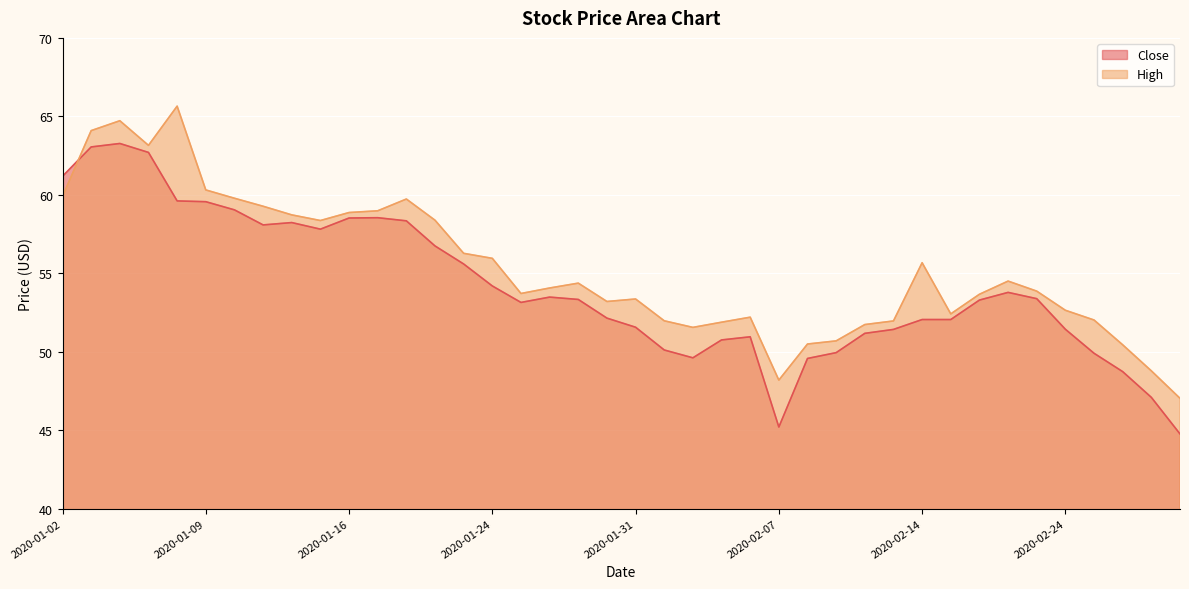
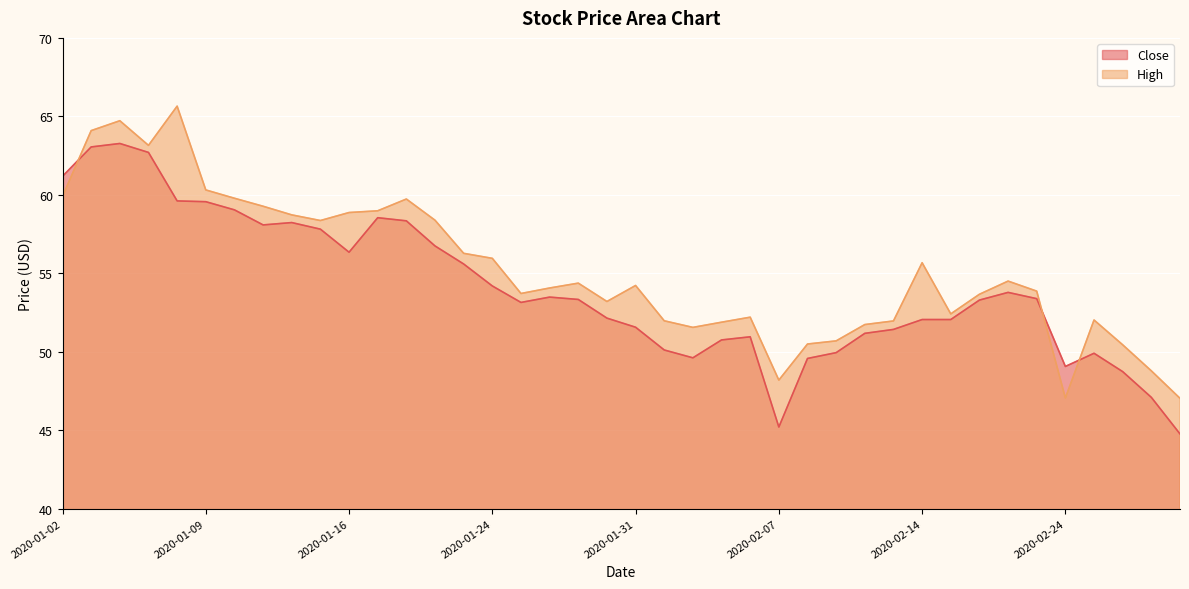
Close, 2020-01-16: 58.5 -> 56.3
High, 2020-01-31: 53.4 -> 54.2
Close, 2020-02-24: 51.4 -> 49.1
High, 2020-02-24: 52.6 -> 47.1
